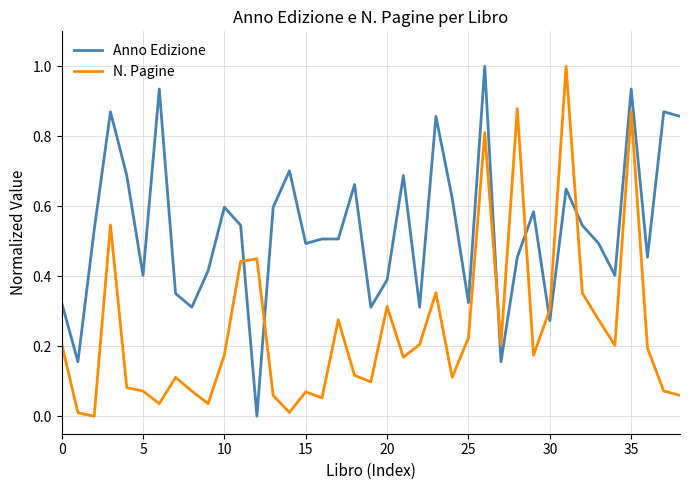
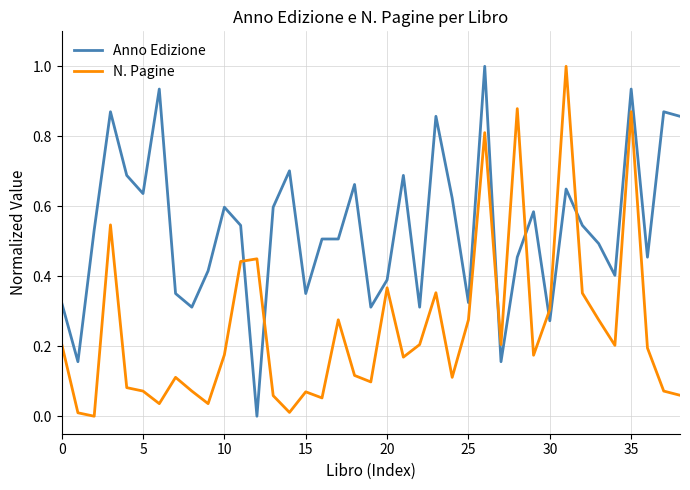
Anno Edizione, 5: 0.40 -> 0.64
Anno Edizione, 15: 0.49 -> 0.35
N. Pagine, 20: 0.31 -> 0.37
N. Pagine, 25: 0.22 -> 0.28
